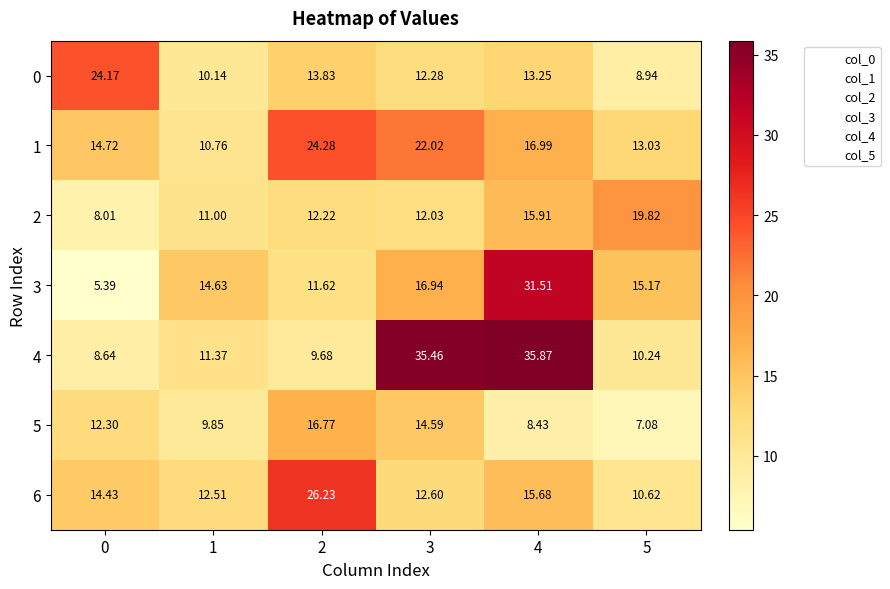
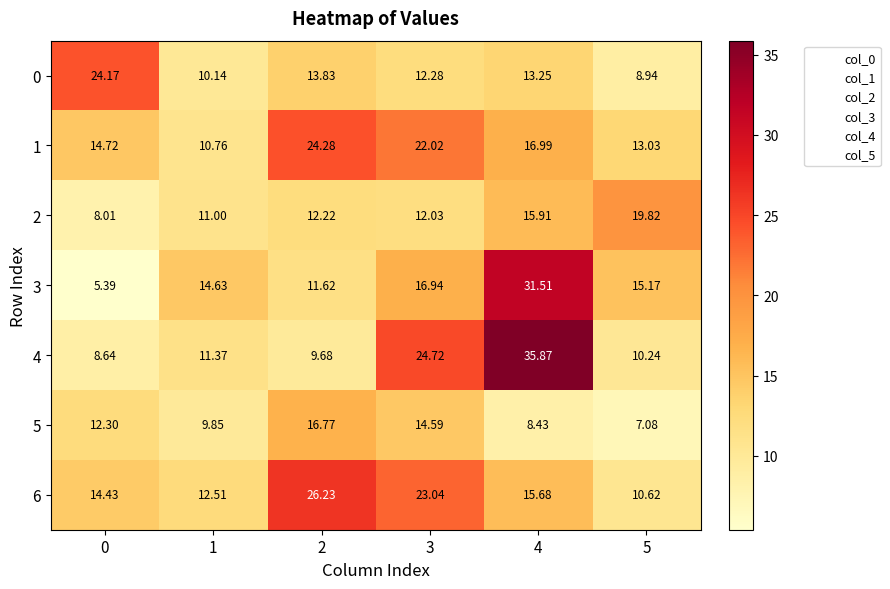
4, 3: 35.46 -> 24.72
6, 3: 12.60 -> 23.04
